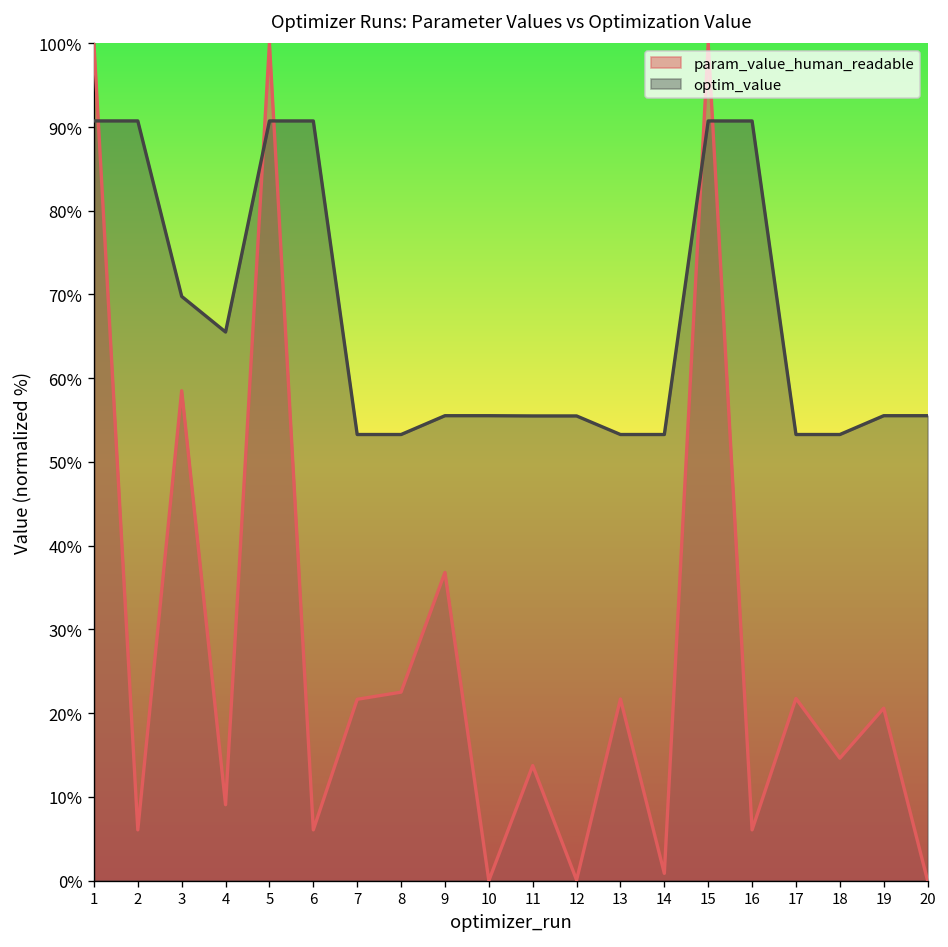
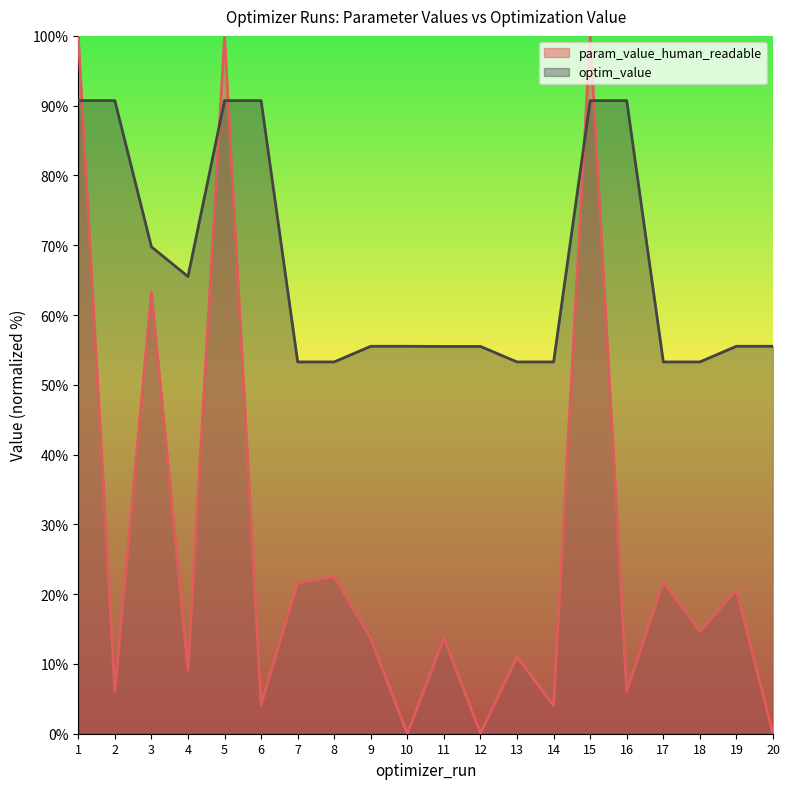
param_value_human_readable, 3: 59% -> 63%
param_value_human_readable, 6: 6% -> 4%
param_value_human_readable, 9: 37% -> 14%
param_value_human_readable, 13: 22% -> 11%
param_value_human_readable, 14: 1% -> 4%
